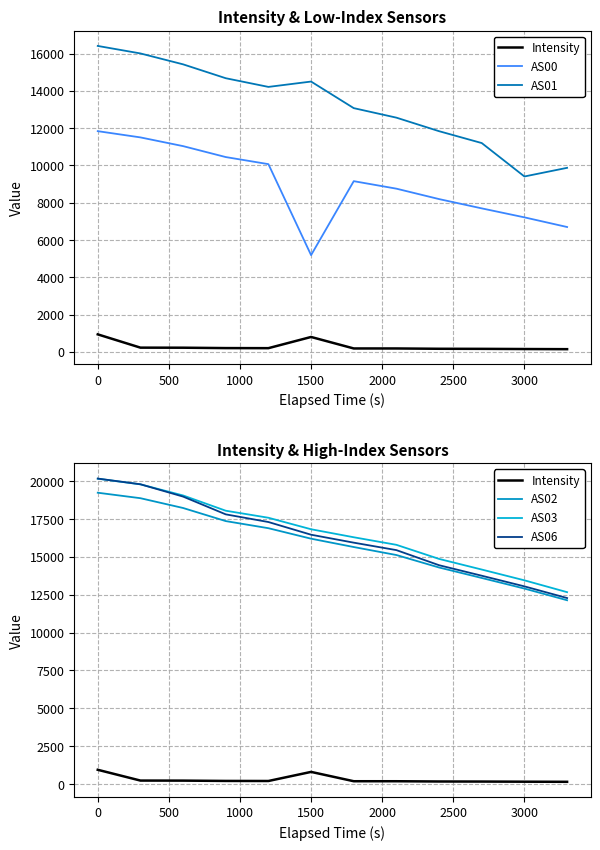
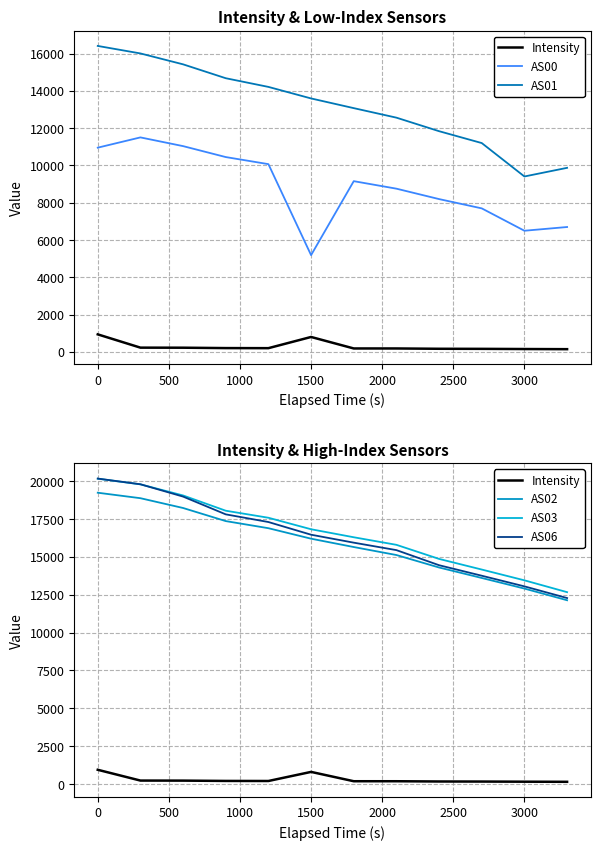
Intensity & Low-Index Sensors, AS00, 0: 11800 -> 11000
Intensity & Low-Index Sensors, AS01, 1500: 14500 -> 13600
Intensity & Low-Index Sensors, AS00, 3000: 7200 -> 6500
